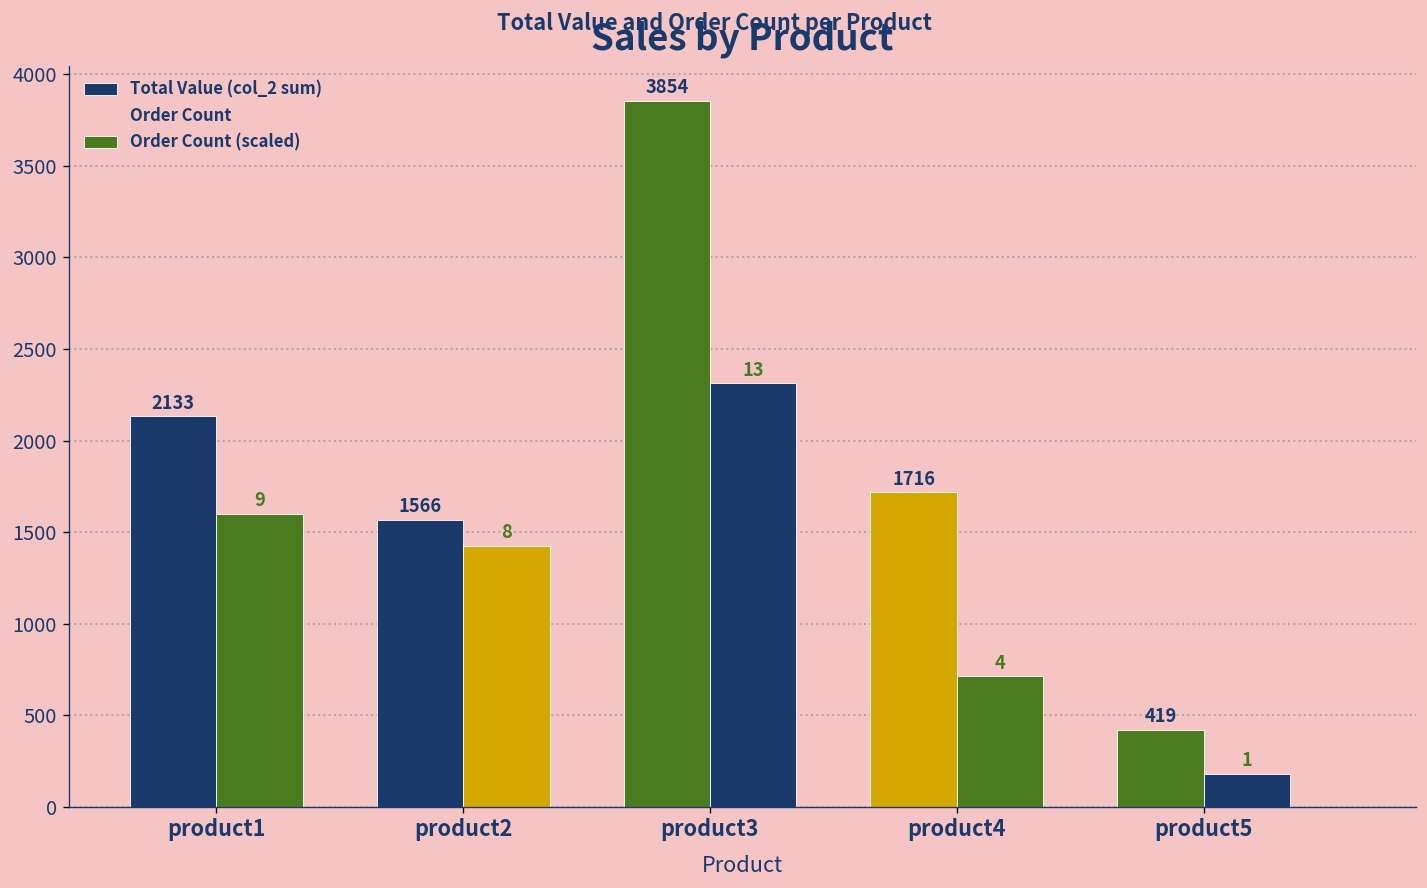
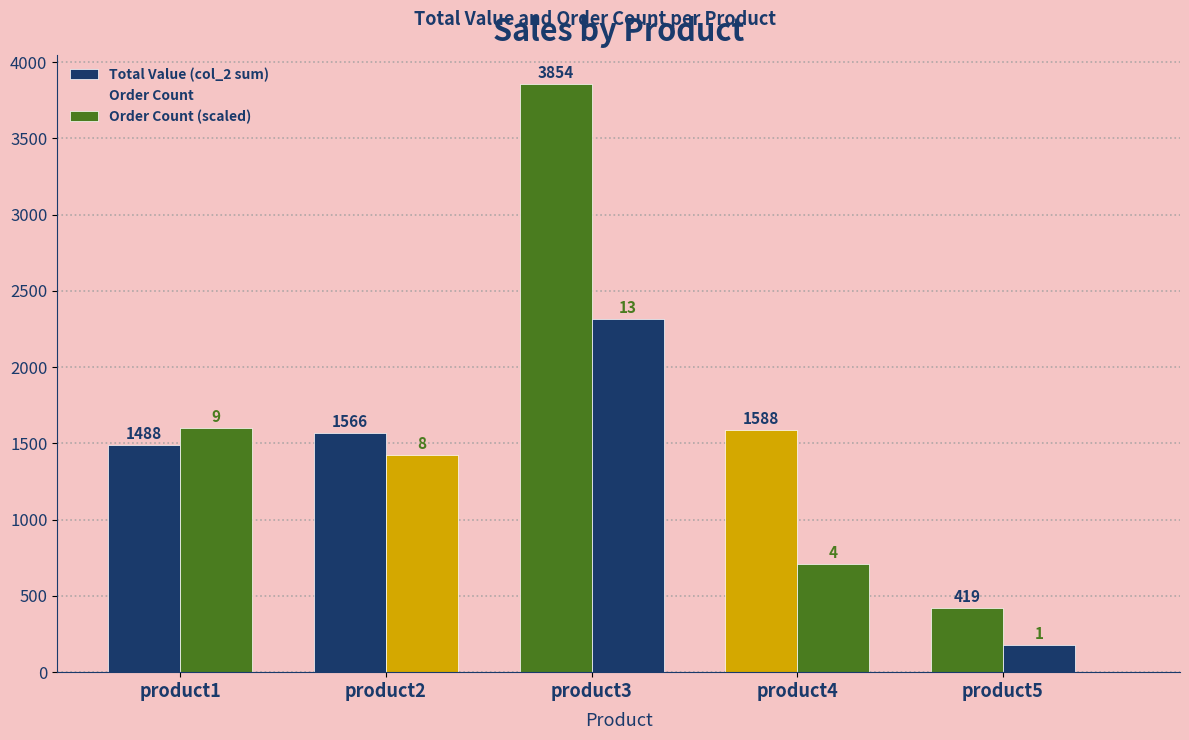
Total Value (col_2 sum), product1: 2133 -> 1488
Total Value (col_2 sum), product4: 1716 -> 1588
